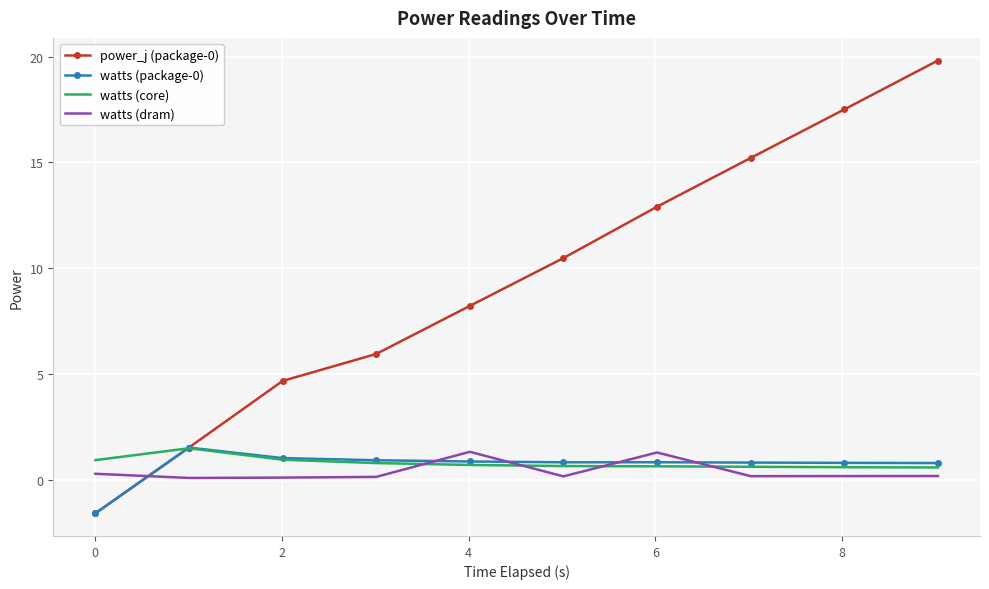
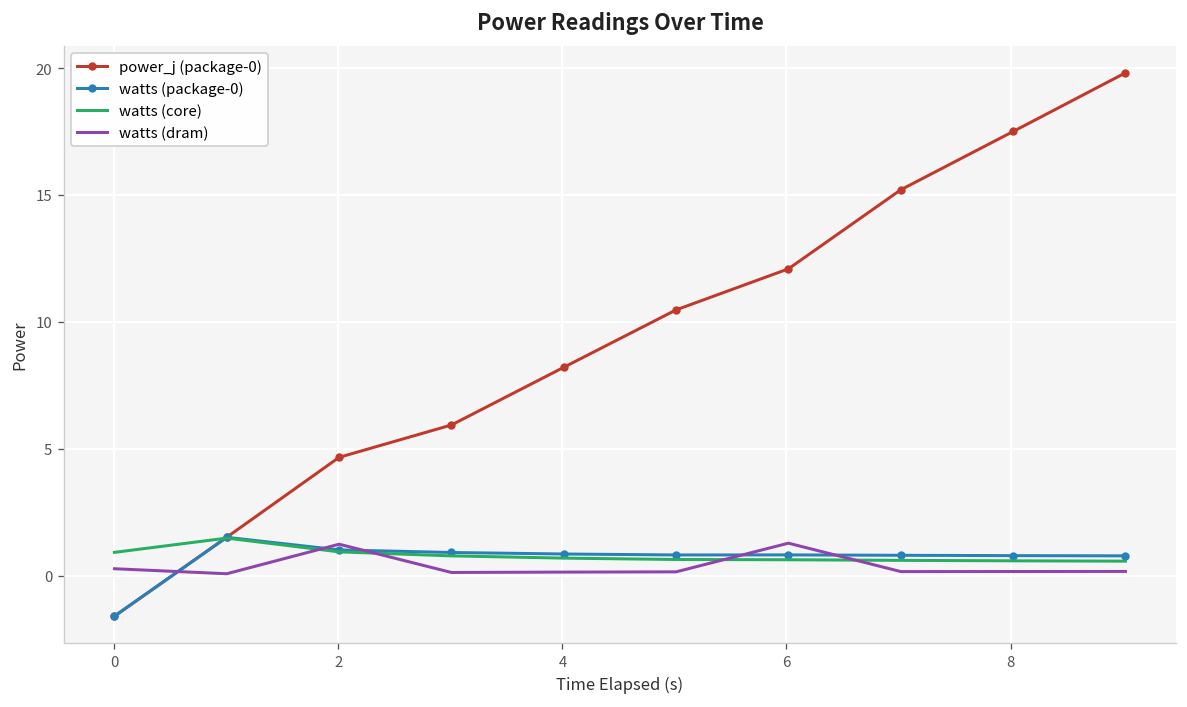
watts (dram), 2: 0.1 -> 1.2
watts (dram), 4: 1.3 -> 0.1
power_j (package-0), 6: 12.9 -> 12.1
